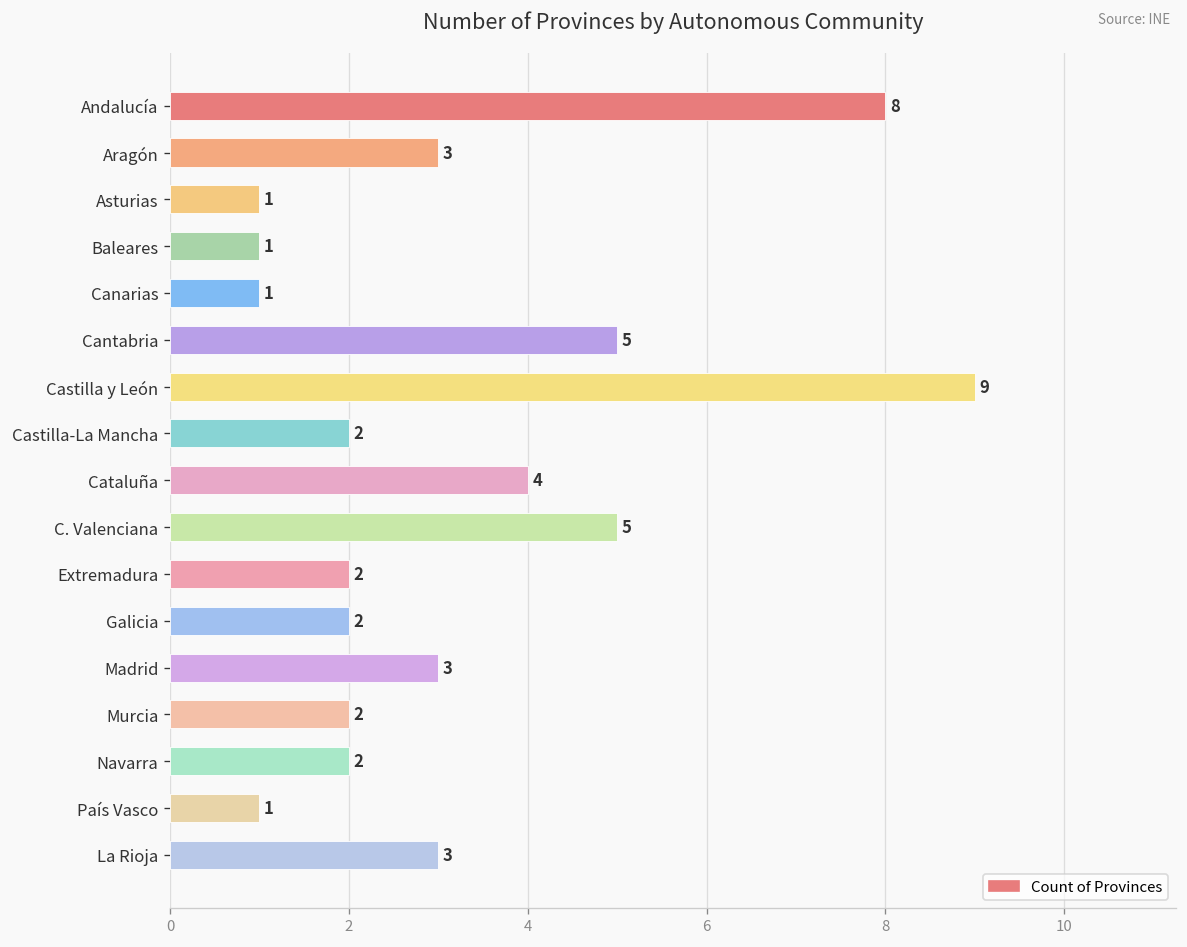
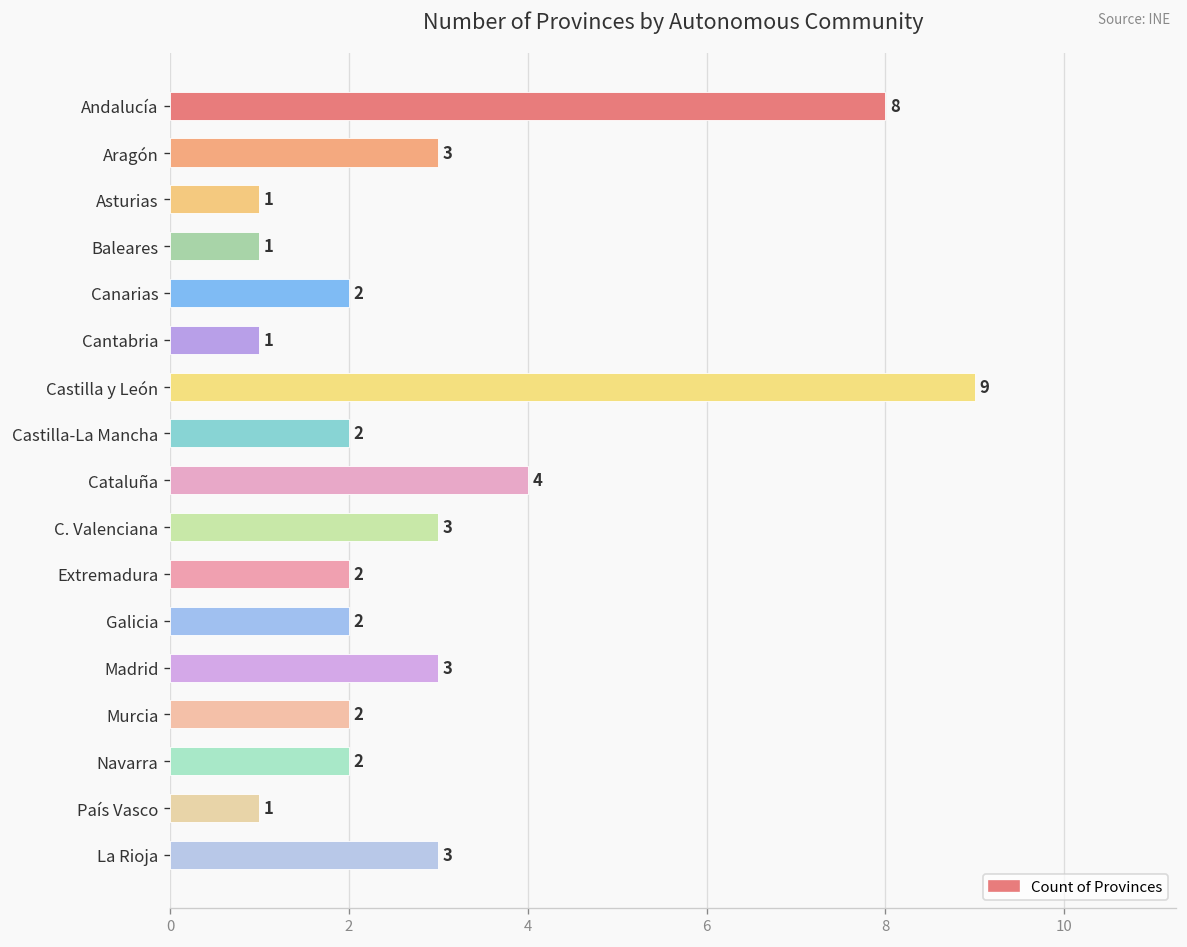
Canarias: 1 -> 2
Cantabria: 5 -> 1
C. Valenciana: 5 -> 3
